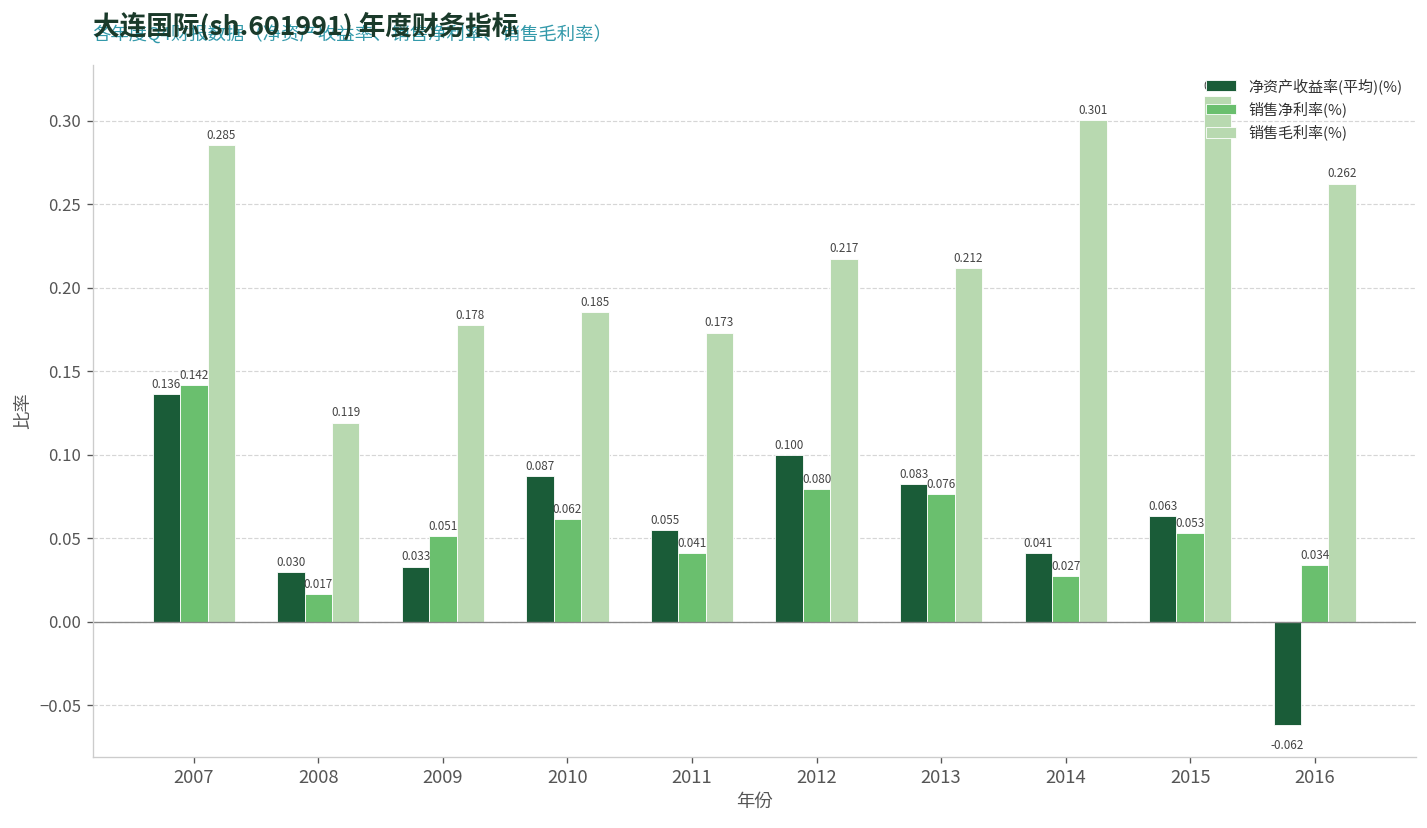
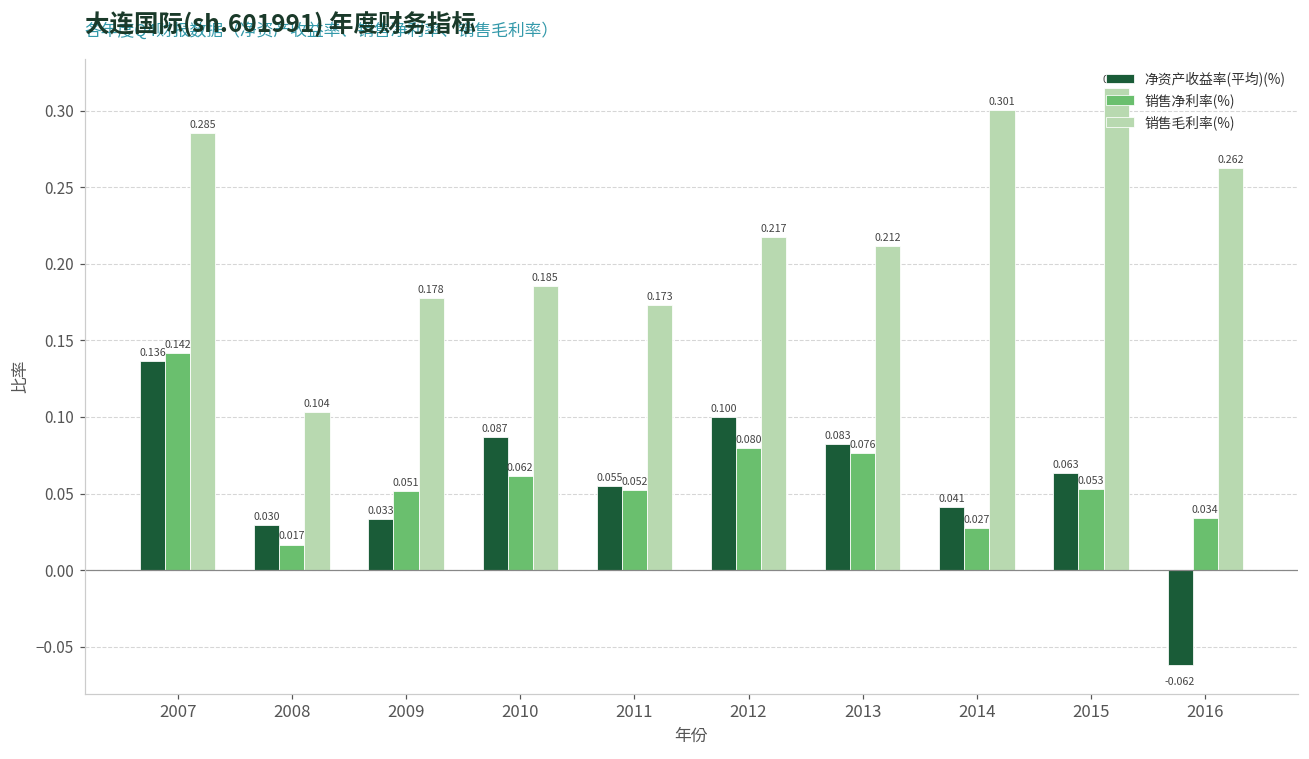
销售毛利率(%), 2008: 0.119 -> 0.104
销售净利率(%), 2011: 0.041 -> 0.052
